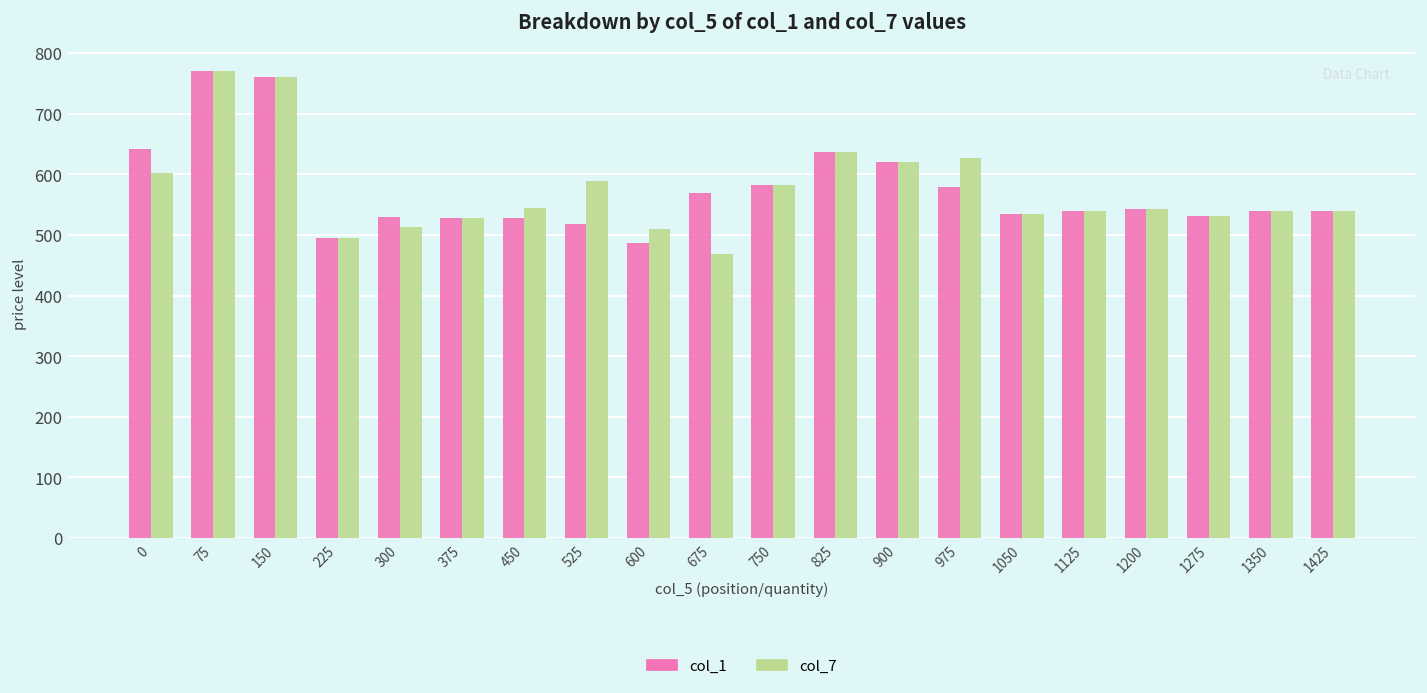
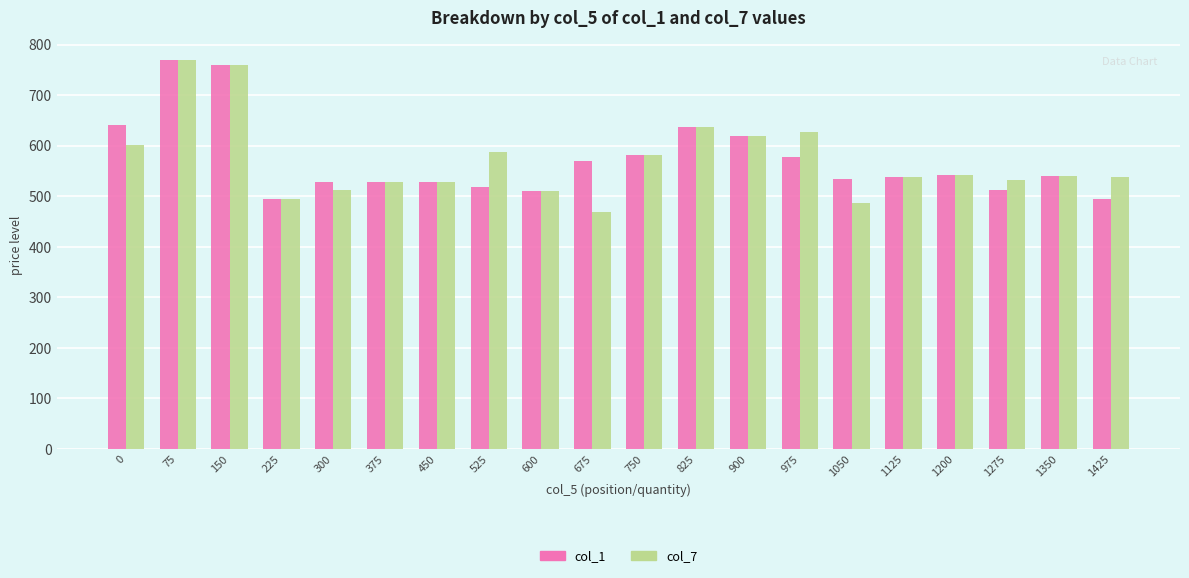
col_7, 450: 540 -> 530
col_1, 600: 490 -> 510
col_7, 1050: 530 -> 490
col_1, 1275: 530 -> 510
col_1, 1425: 540 -> 500
